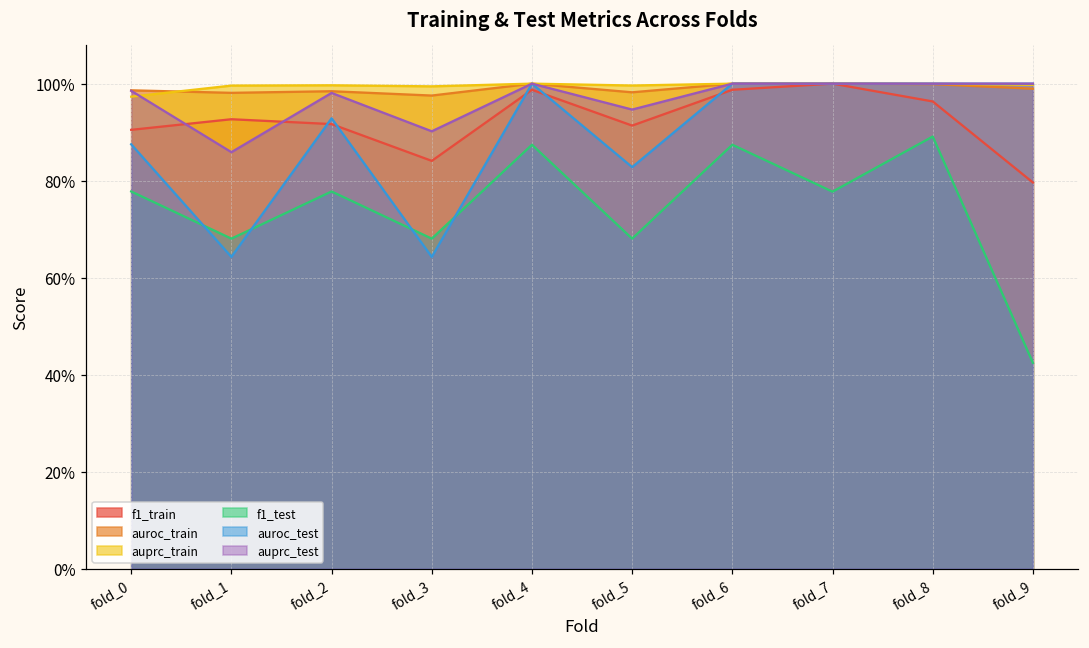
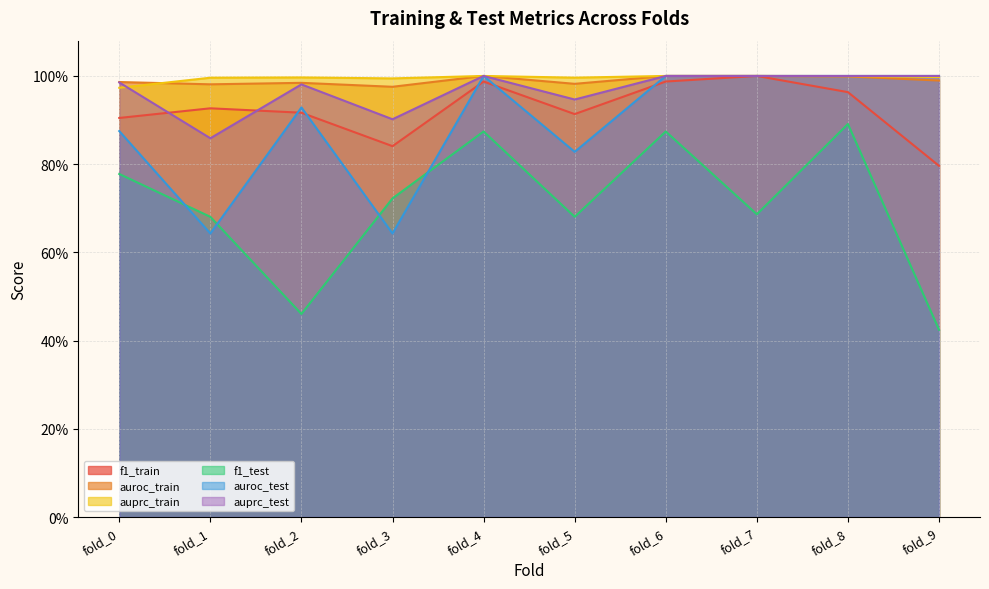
f1_test, fold_2: 78% -> 46%
f1_test, fold_3: 68% -> 72%
f1_test, fold_7: 78% -> 69%
